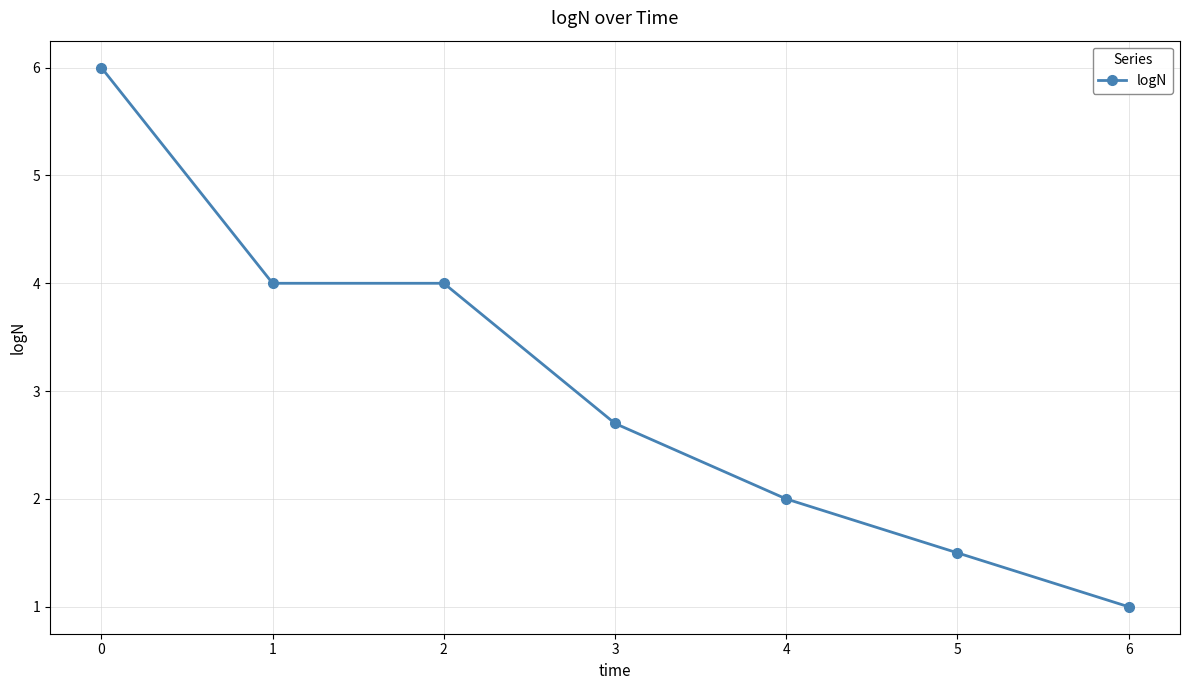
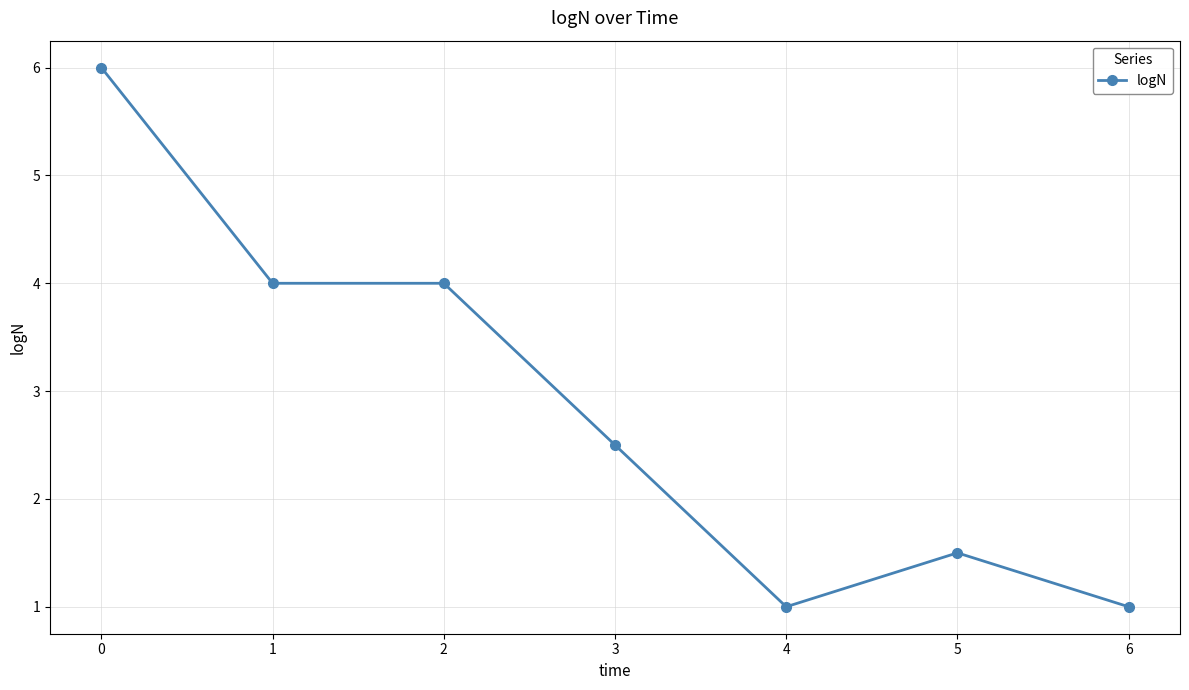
3: 2.7 -> 2.5
4: 2 -> 1
